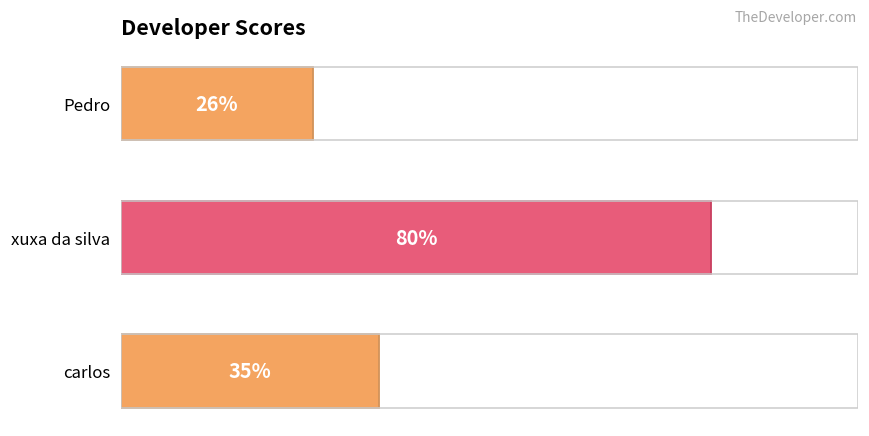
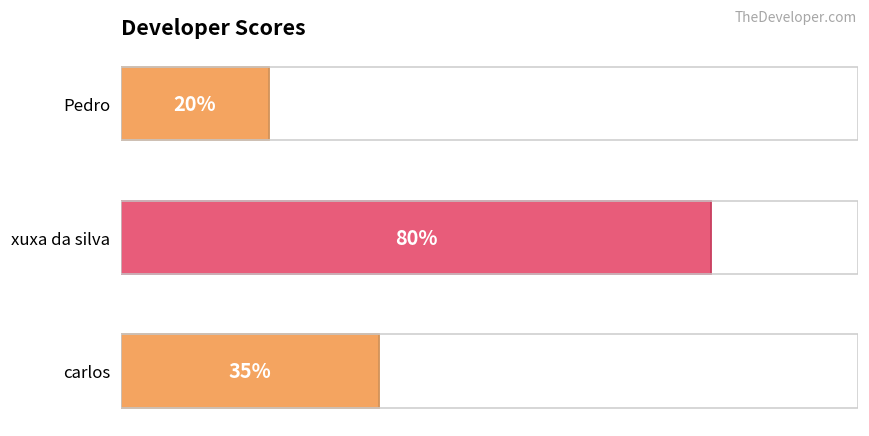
Pedro: 26% -> 20%
